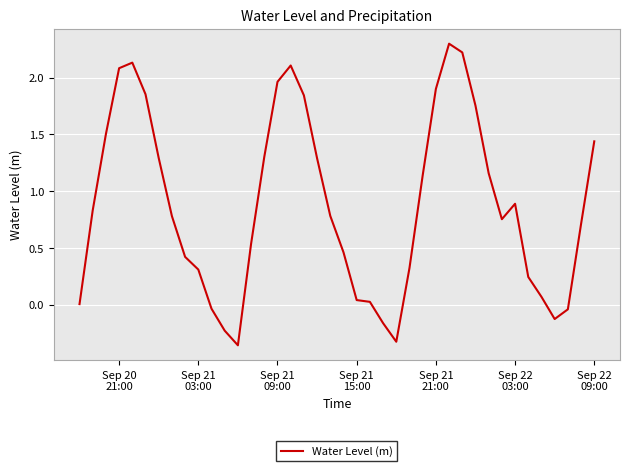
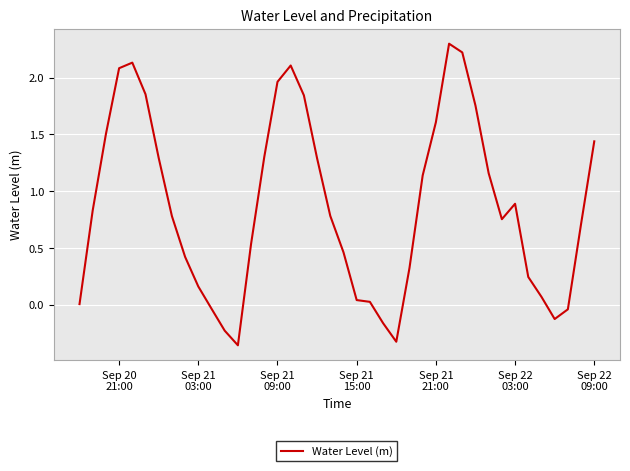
Sep 21 03:00: 0.31 -> 0.16
Sep 21 21:00: 1.90 -> 1.61
